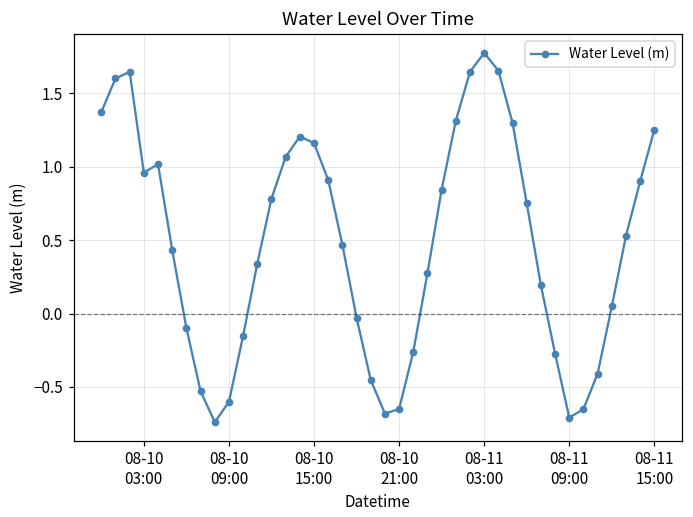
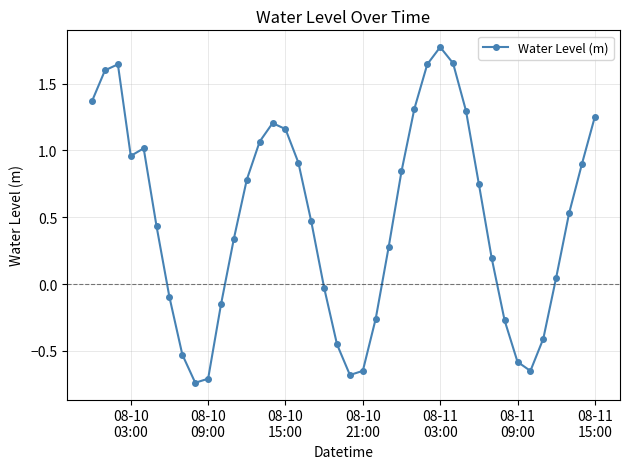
08-10 09:00: -0.60 -> -0.71
08-11 09:00: -0.71 -> -0.58
